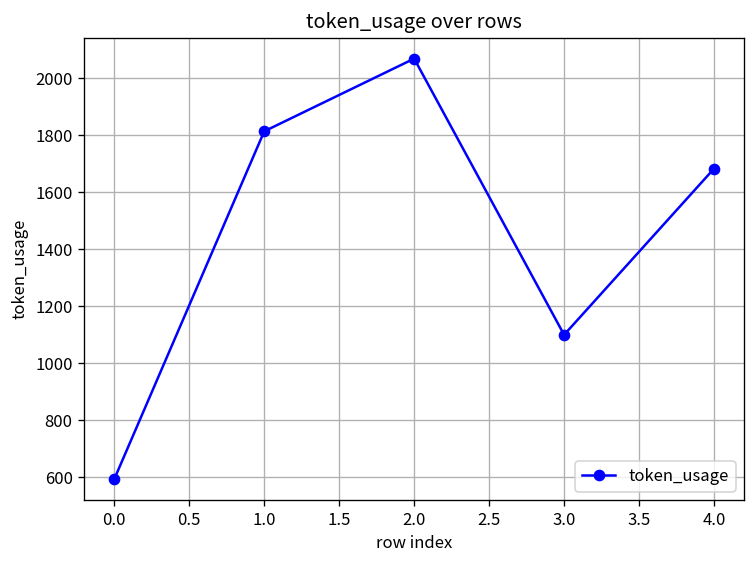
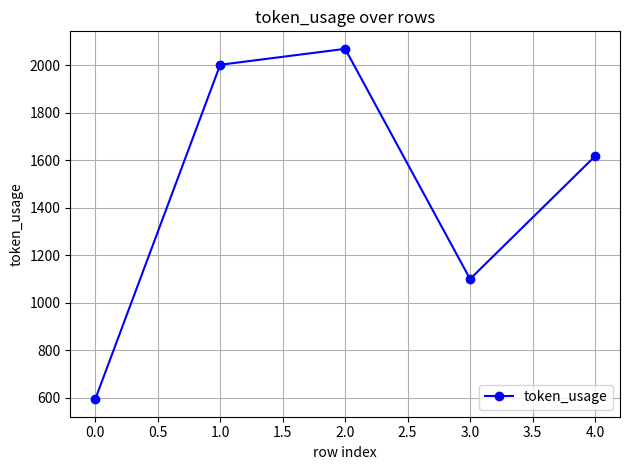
1.0: 1810 -> 2000
4.0: 1680 -> 1620
